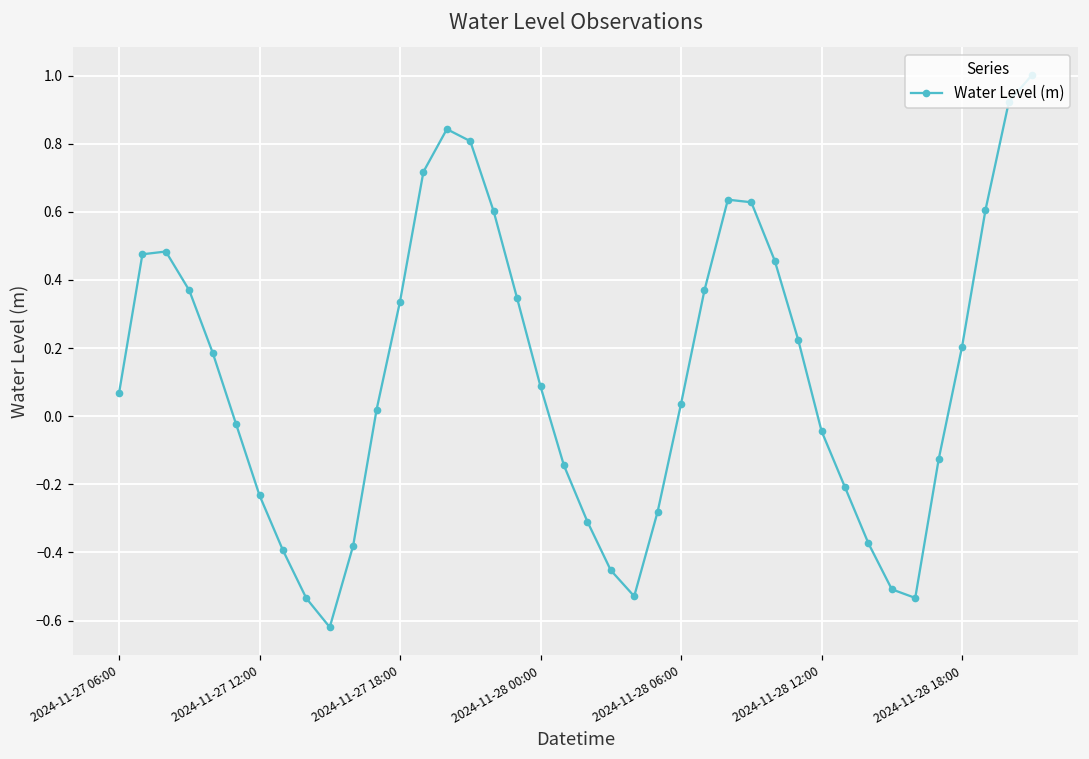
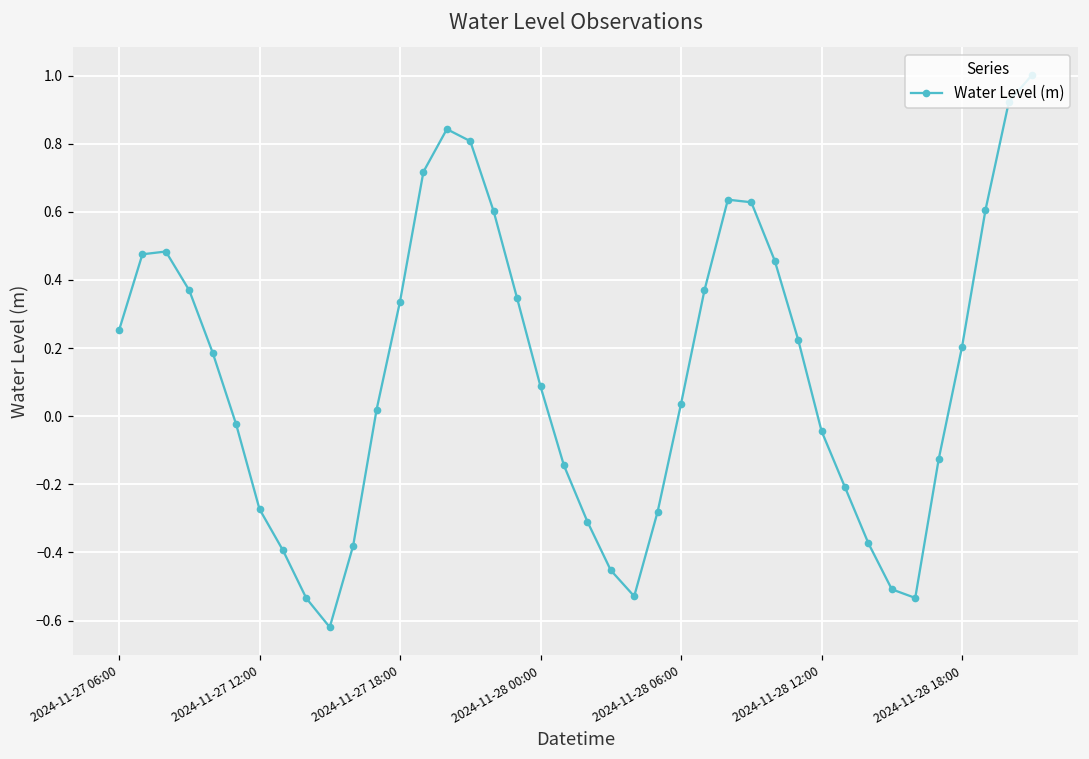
2024-11-27 06:00: 0.07 -> 0.25
2024-11-27 12:00: -0.23 -> -0.27
